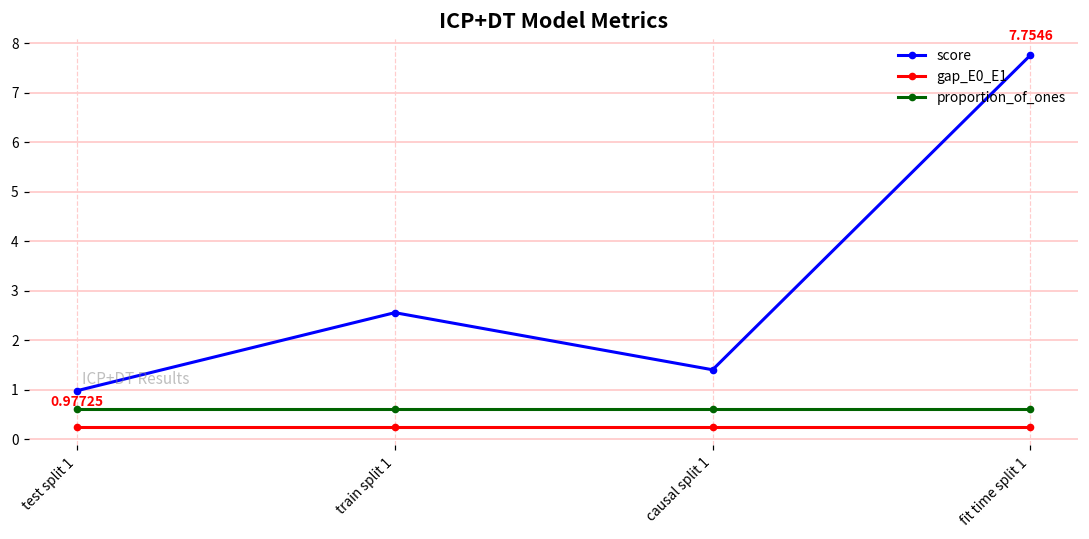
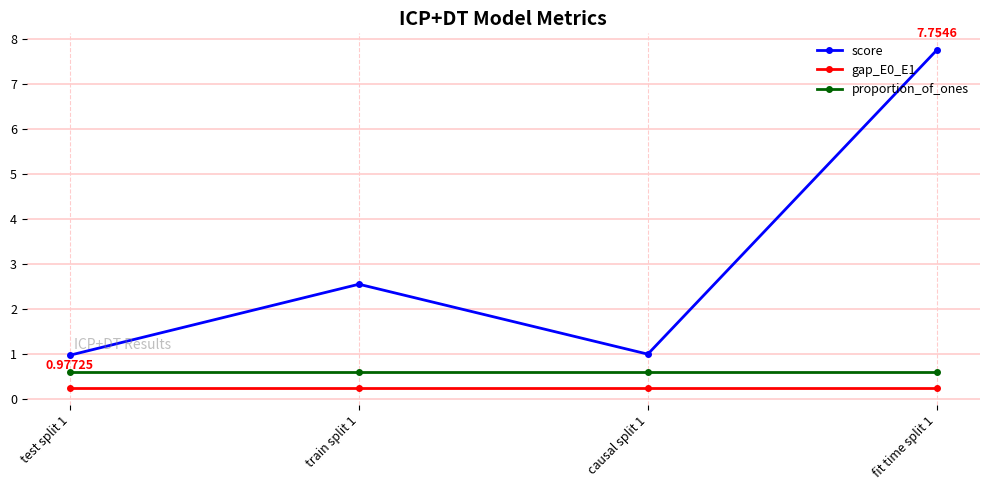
score, causal split 1: 1.4 -> 1.0
